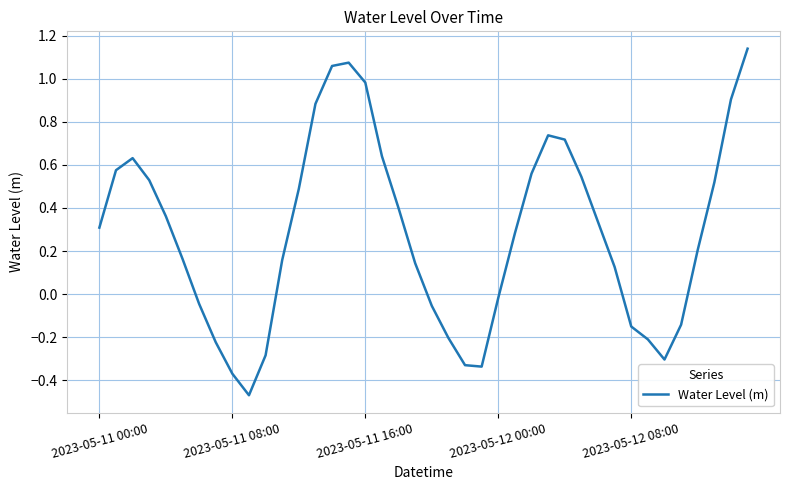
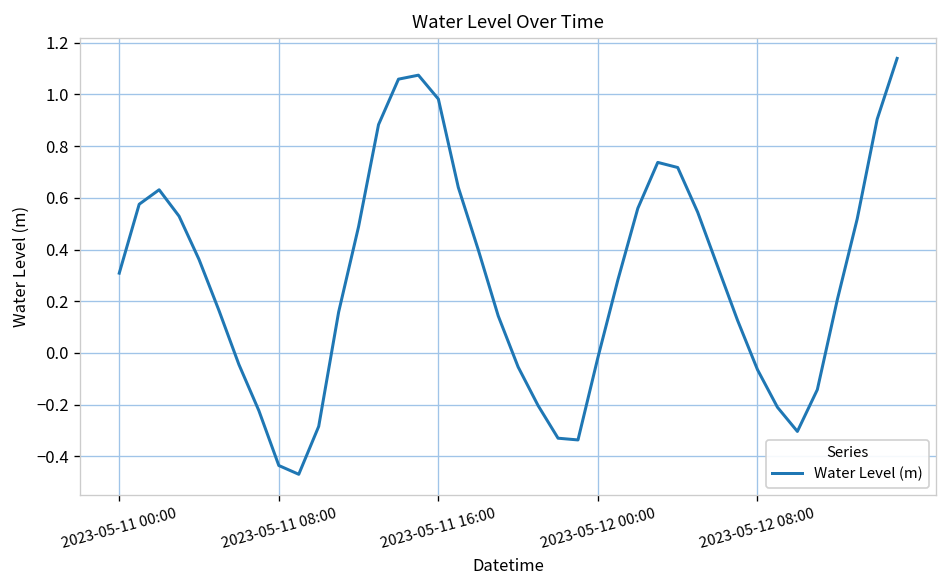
2023-05-11 08:00: -0.37 -> -0.44
2023-05-12 08:00: -0.15 -> -0.06
